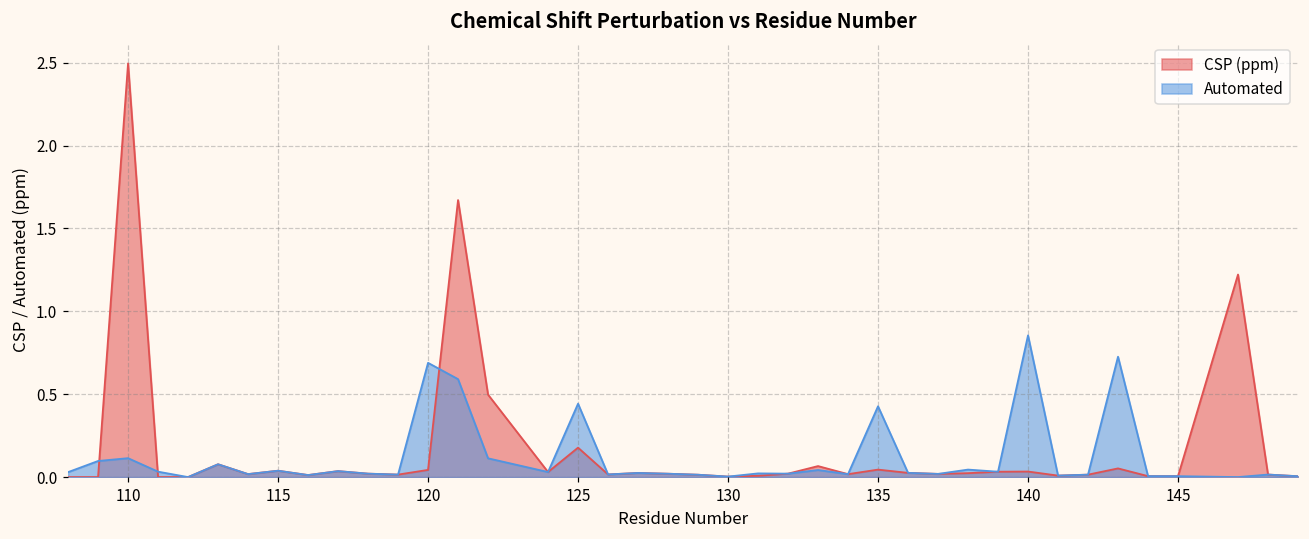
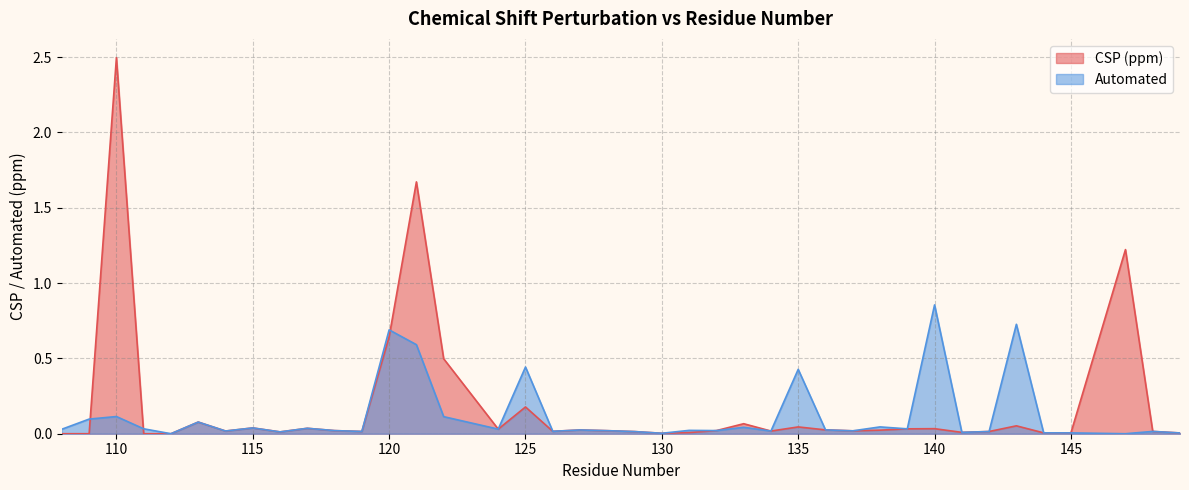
CSP (ppm), 120: 0.04 -> 0.64
